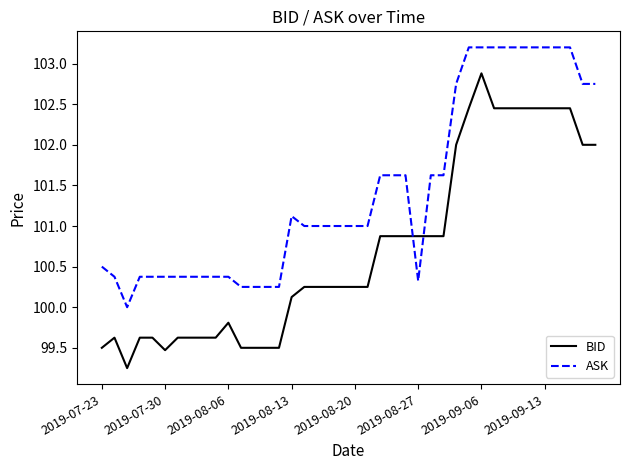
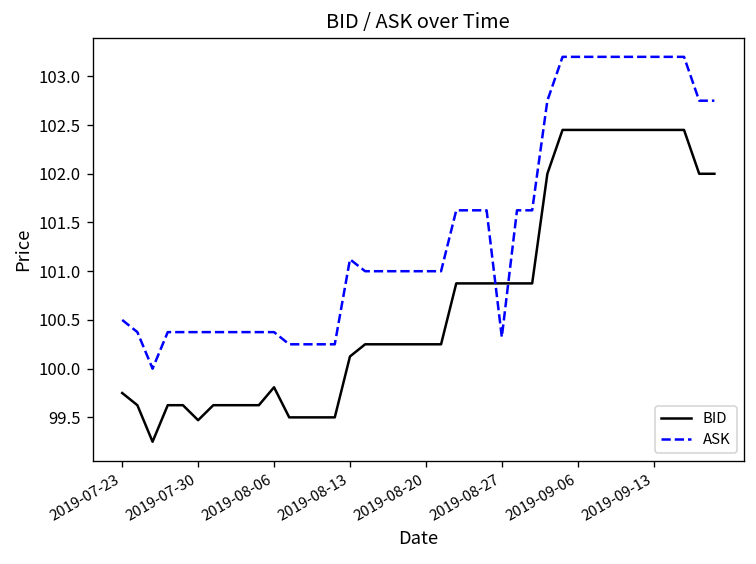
BID, 2019-07-23: 99.5 -> 99.8
BID, 2019-09-06: 102.9 -> 102.5
